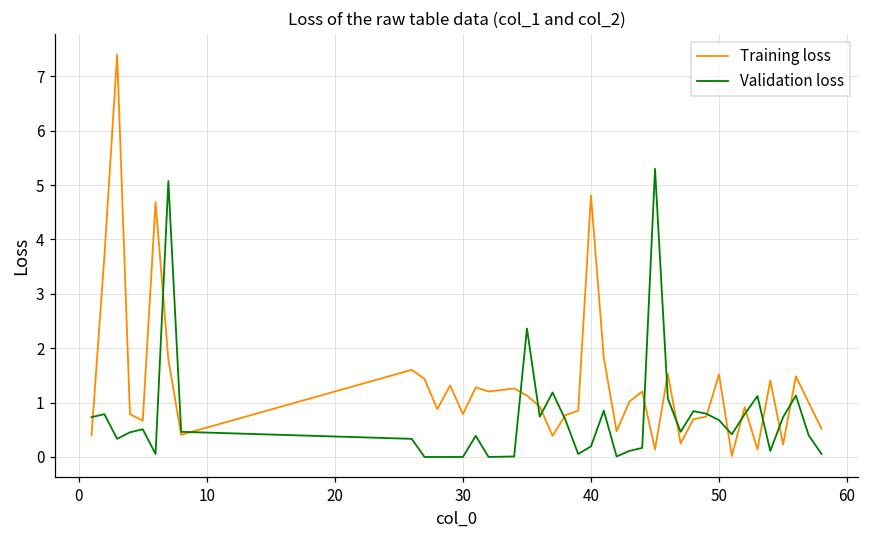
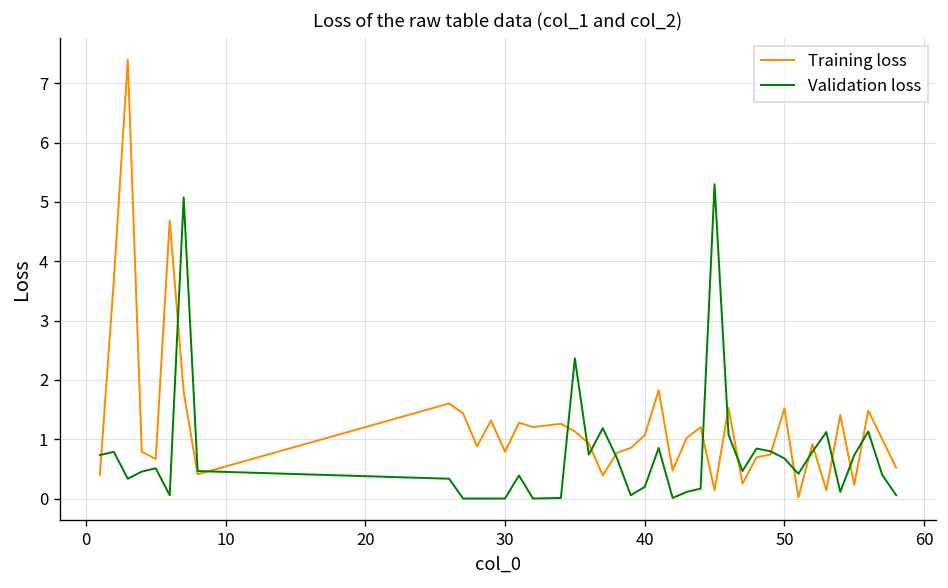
Training loss, 40: 4.8 -> 1.1
